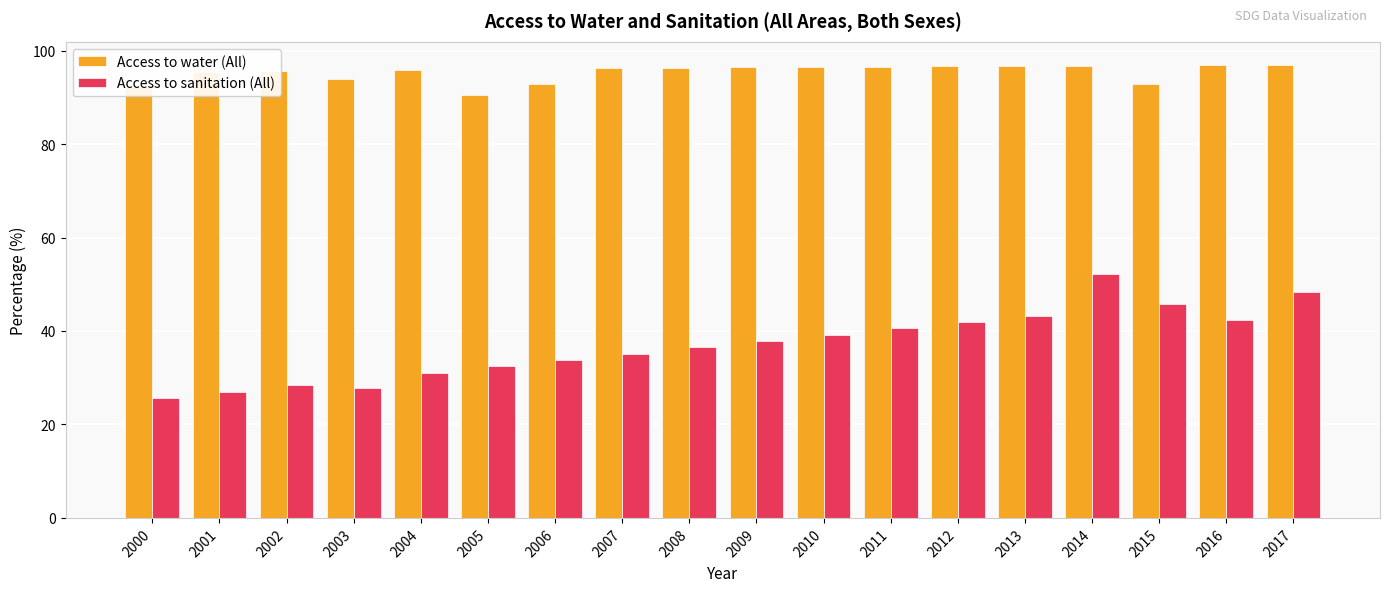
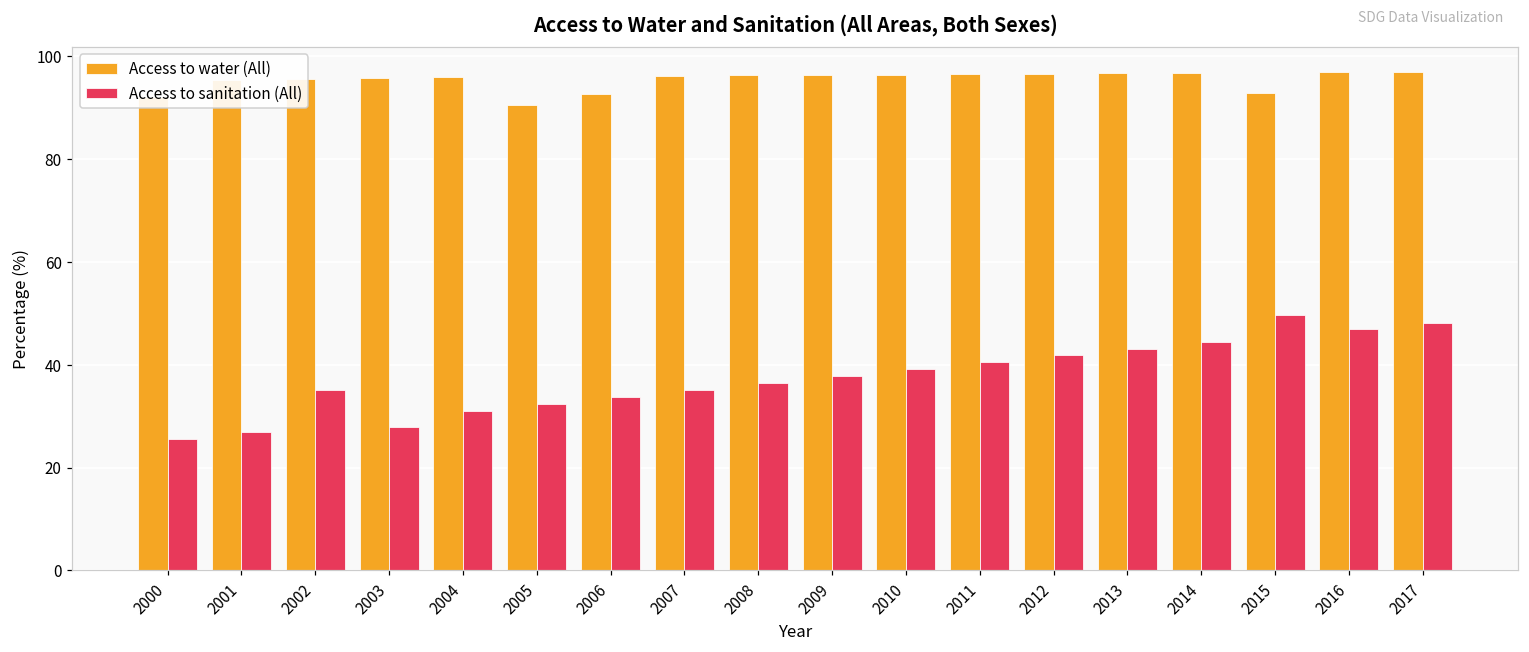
Access to sanitation (All), 2002: 28 -> 35
Access to water (All), 2003: 94 -> 96
Access to sanitation (All), 2014: 52 -> 44
Access to sanitation (All), 2015: 46 -> 50
Access to sanitation (All), 2016: 42 -> 47
